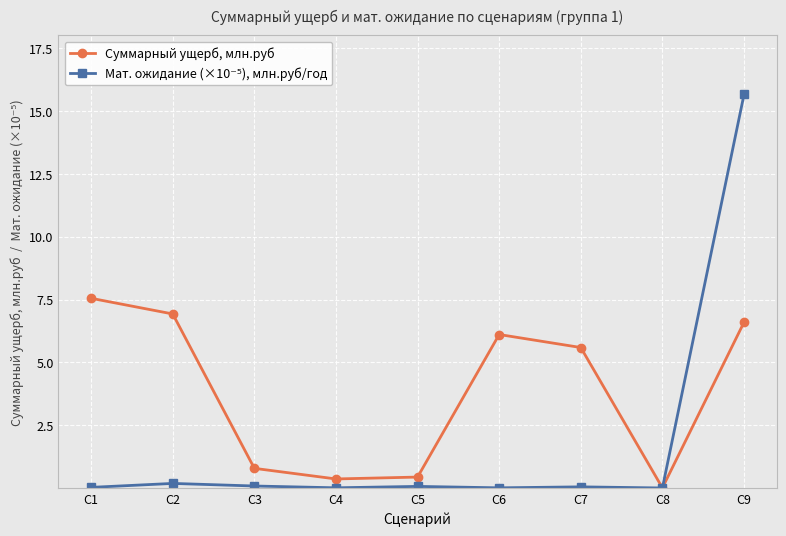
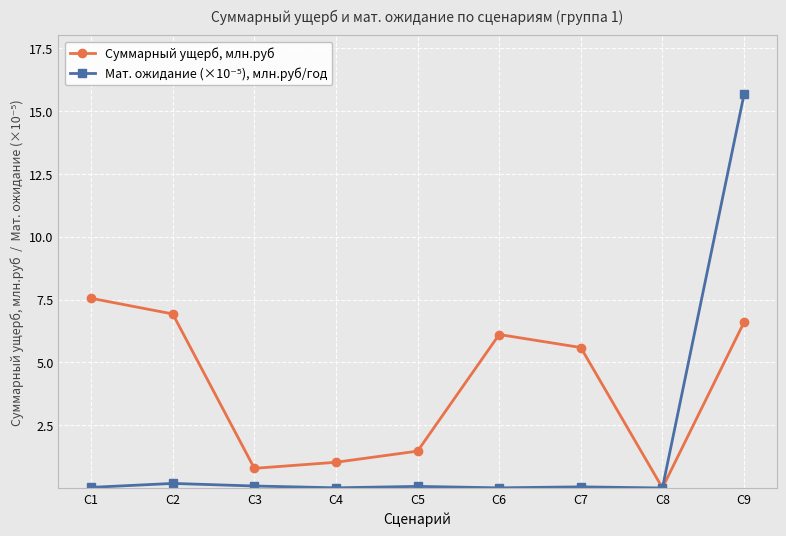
Суммарный ущерб, млн.руб, С4: 0.4 -> 1.0
Суммарный ущерб, млн.руб, С5: 0.4 -> 1.5
